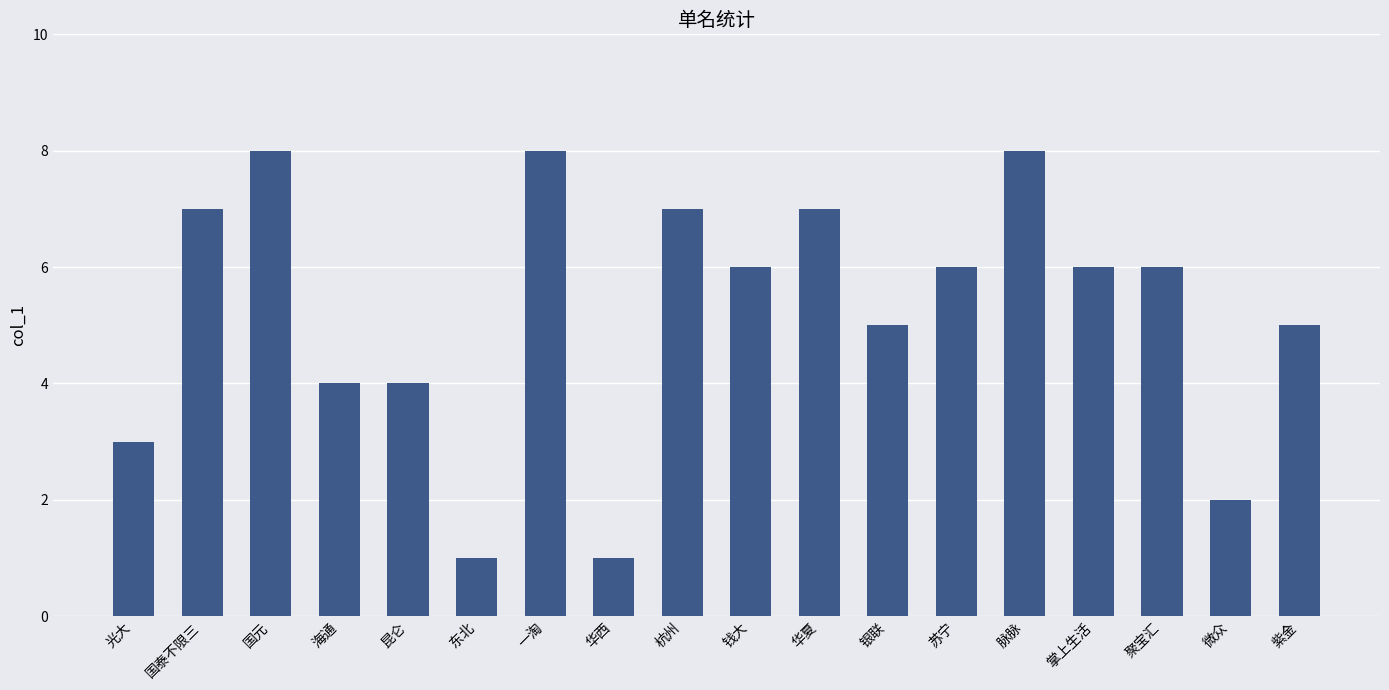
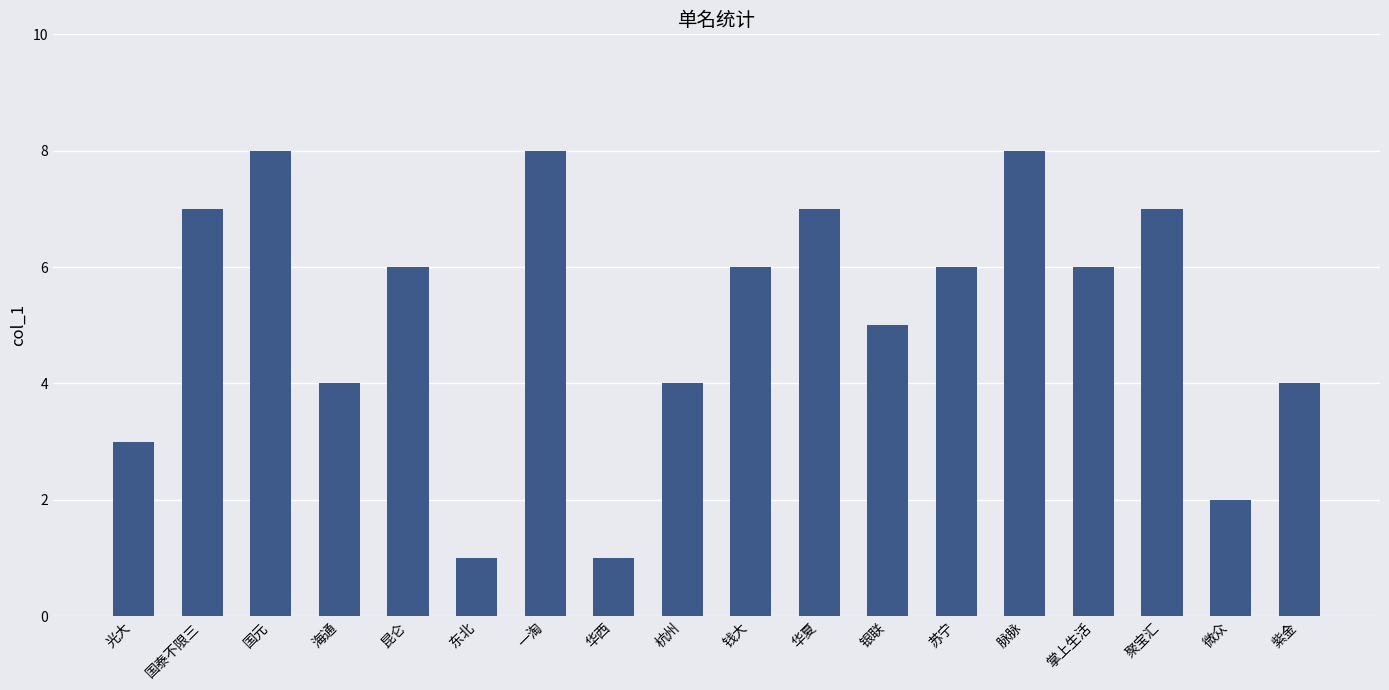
昆仑: 4 -> 6
杭州: 7 -> 4
聚宝汇: 6 -> 7
紫金: 5 -> 4
